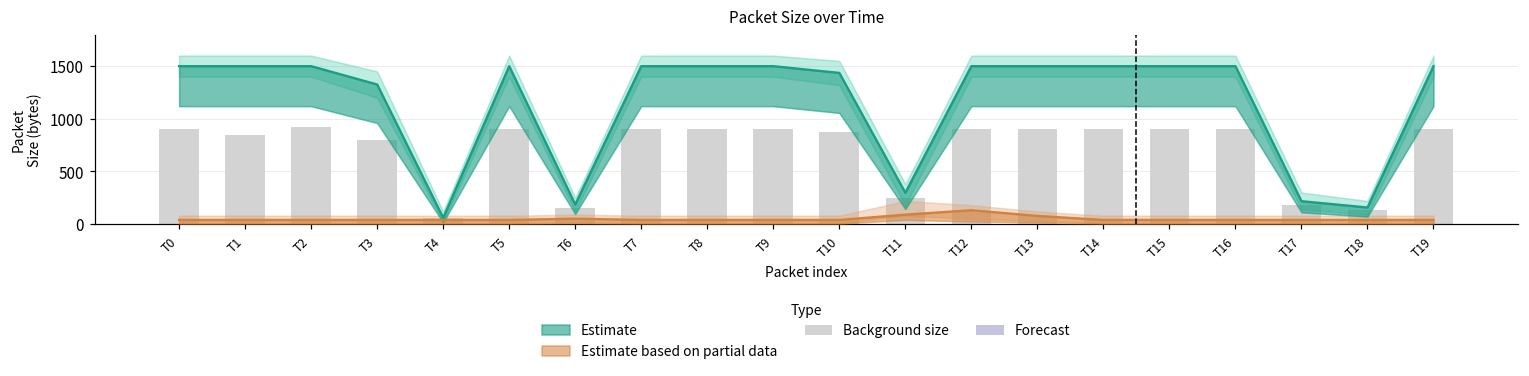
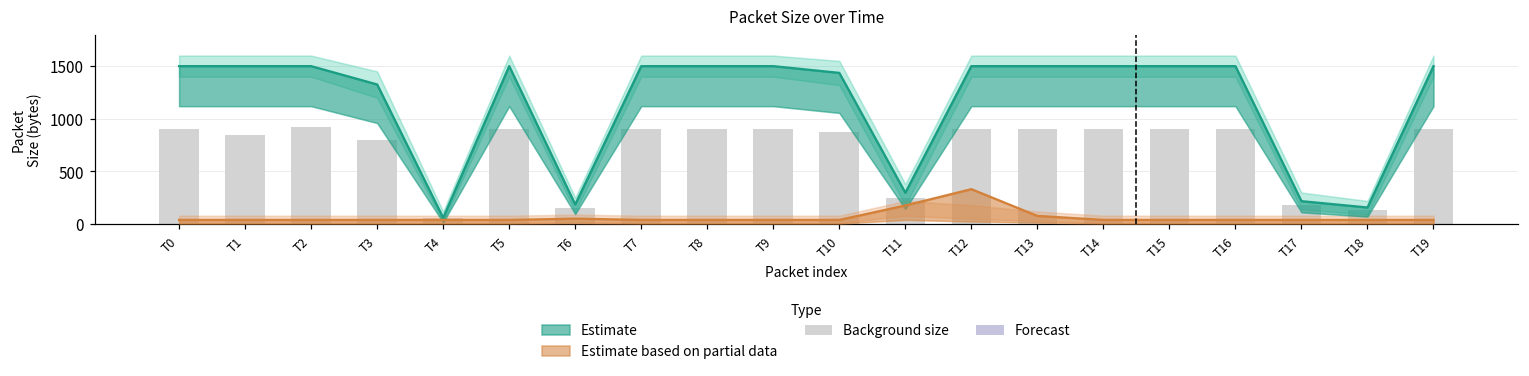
Estimate based on partial data, T11: 100 -> 200
Estimate based on partial data, T12: 100 -> 300
